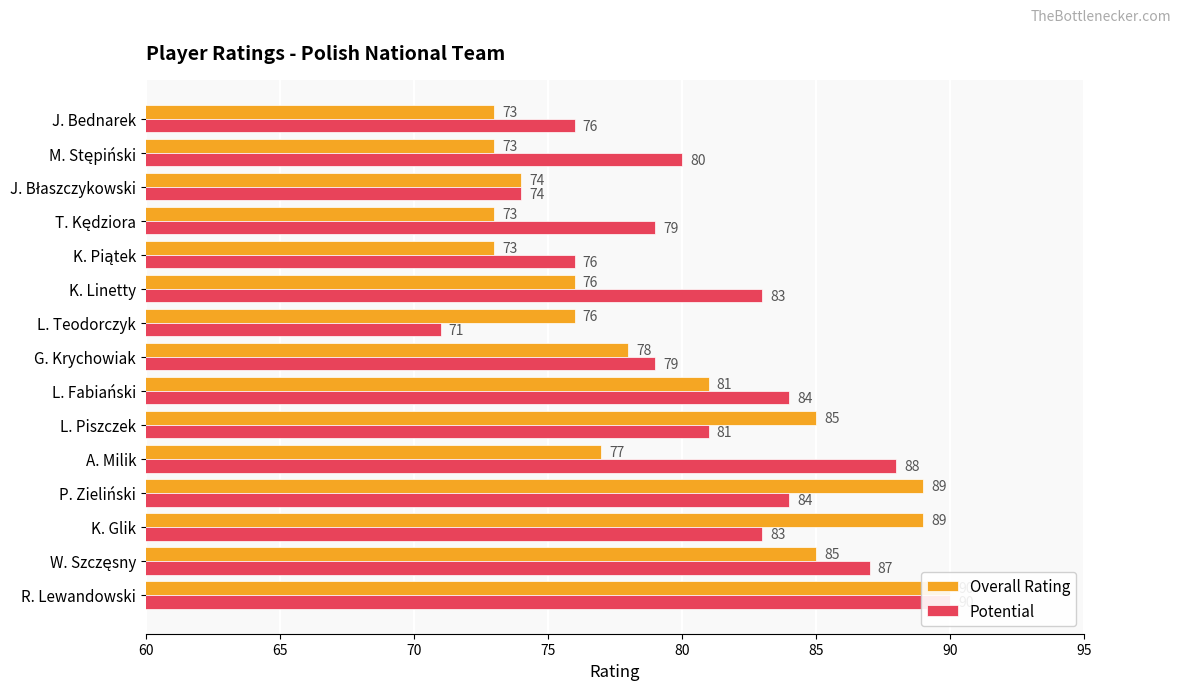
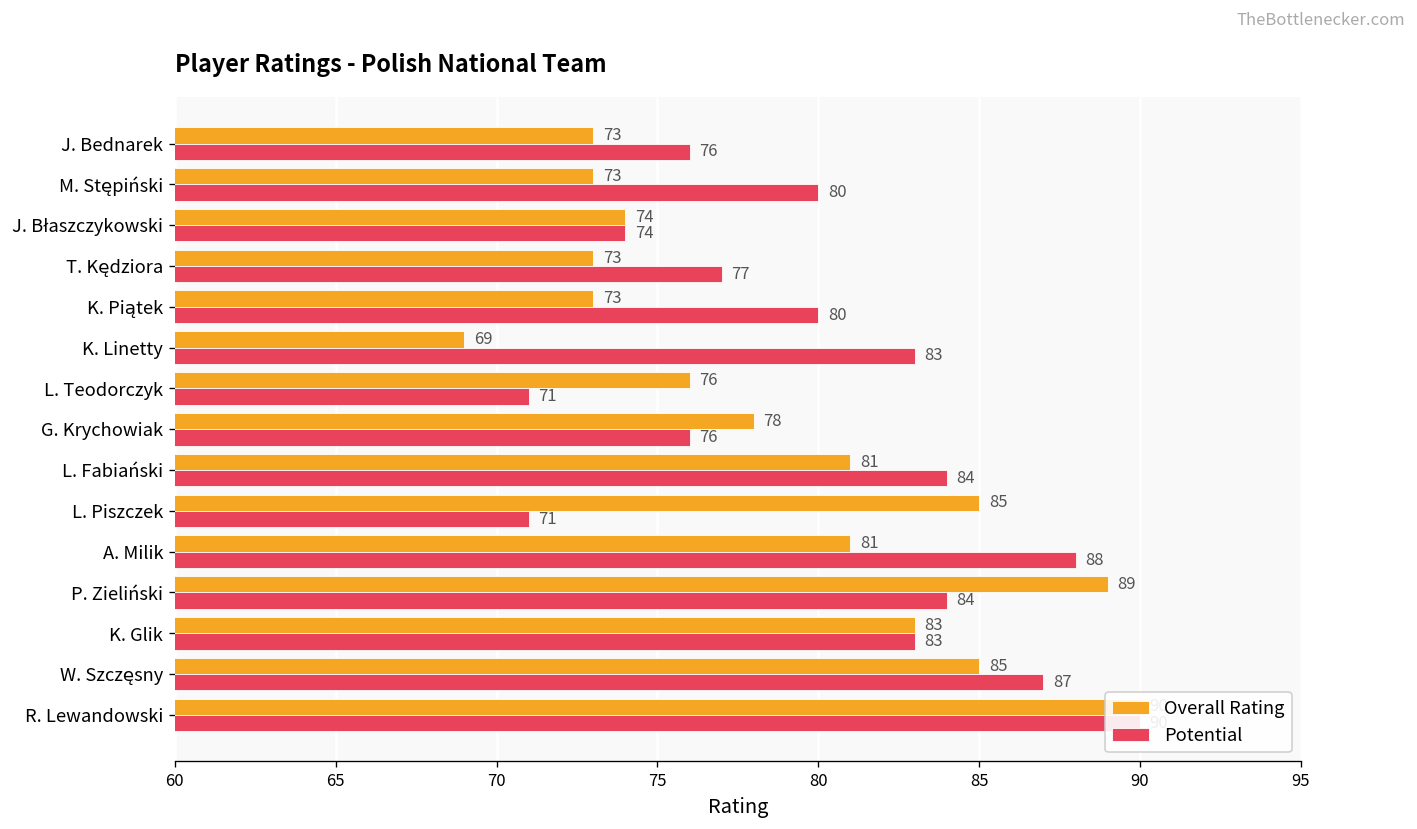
Potential, T. Kędziora: 79 -> 77
Potential, K. Piątek: 76 -> 80
Overall Rating, K. Linetty: 76 -> 69
Potential, G. Krychowiak: 79 -> 76
Potential, L. Piszczek: 81 -> 71
Overall Rating, A. Milik: 77 -> 81
Overall Rating, K. Glik: 89 -> 83
